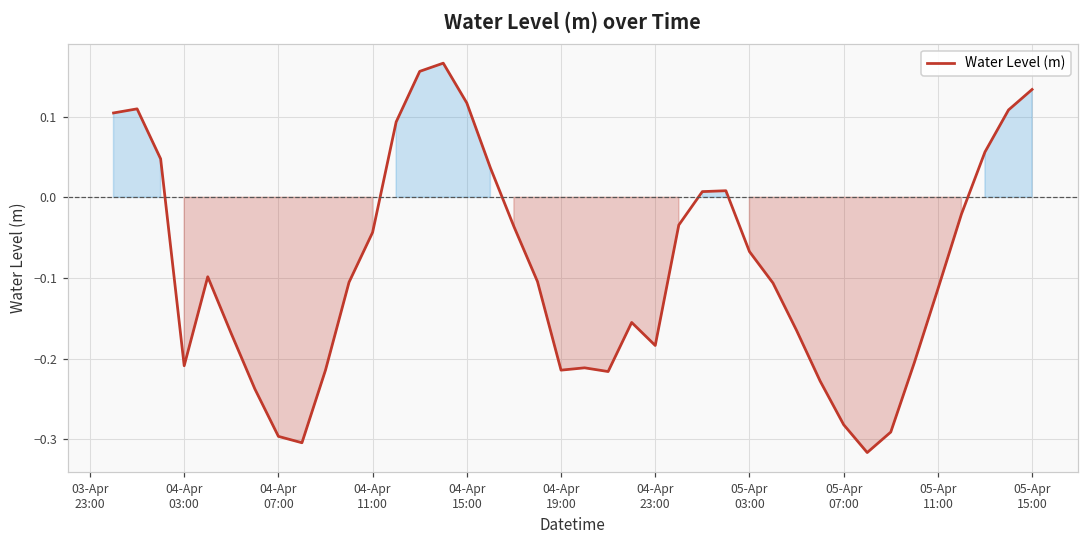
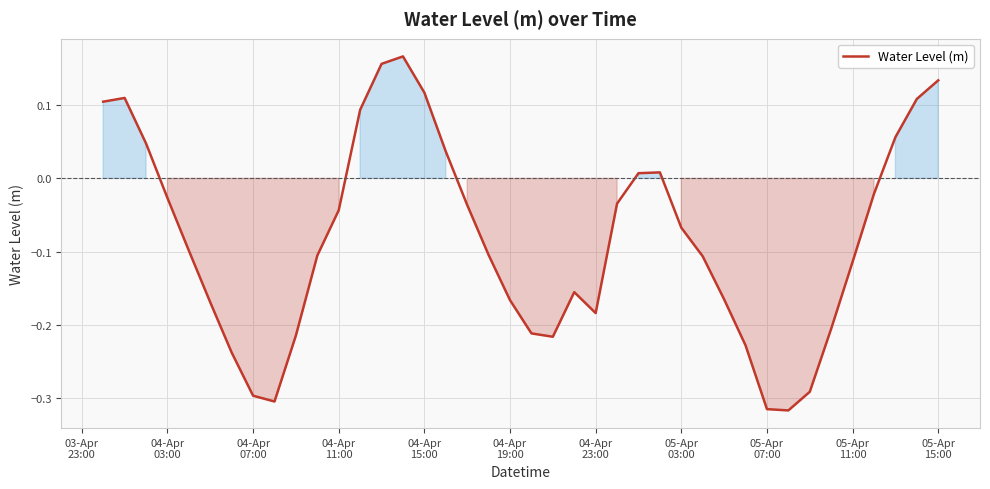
04-Apr 03:00: -0.21 -> -0.03
04-Apr 19:00: -0.21 -> -0.17
05-Apr 07:00: -0.28 -> -0.31
